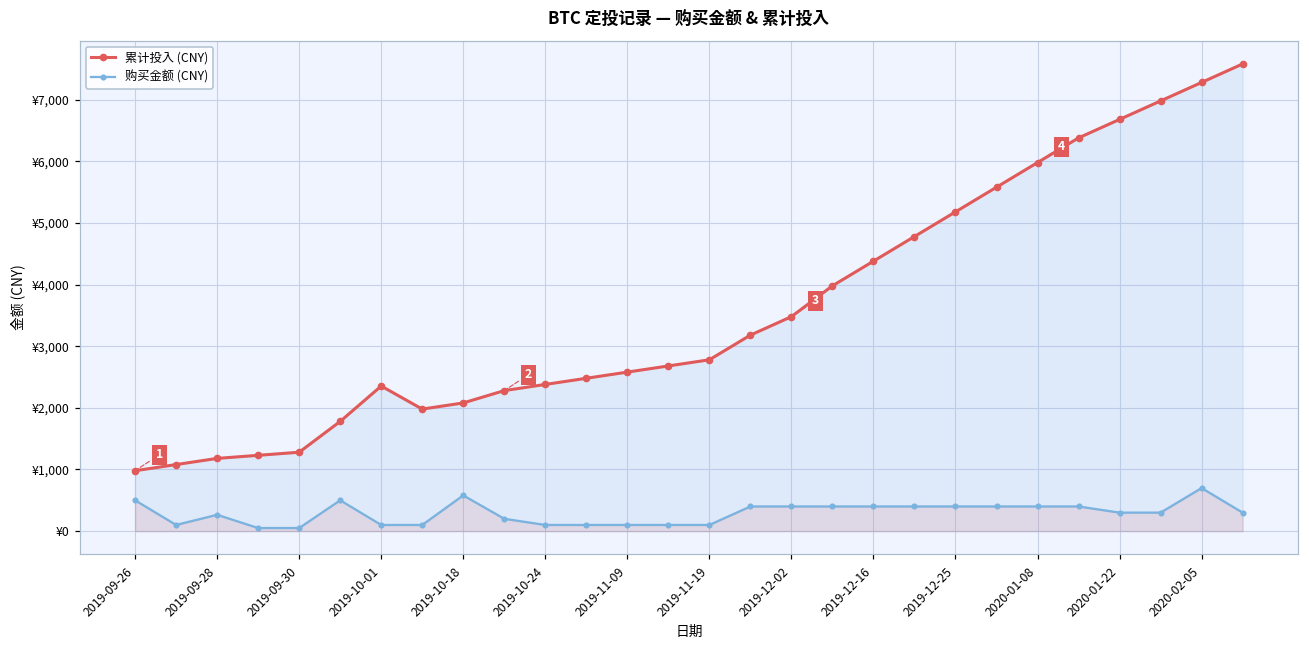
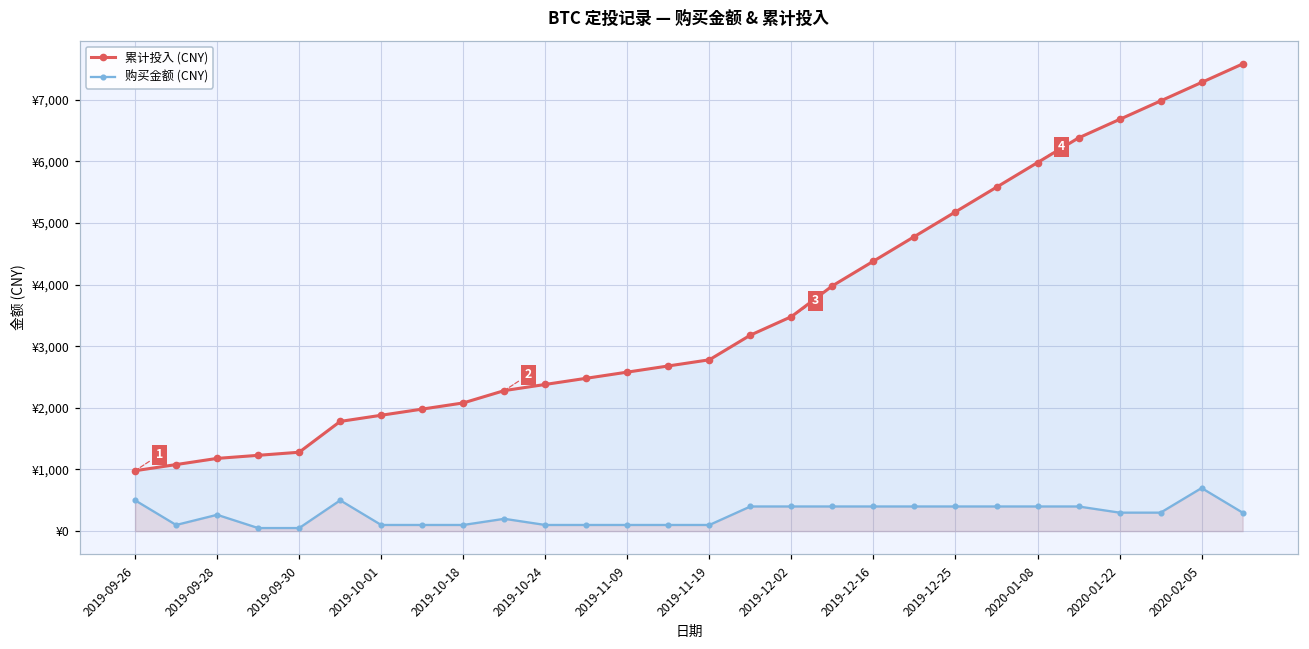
累计投入 (CNY), 2019-10-01: ¥2,400 -> ¥1,900
购买金额 (CNY), 2019-10-18: ¥600 -> ¥100
